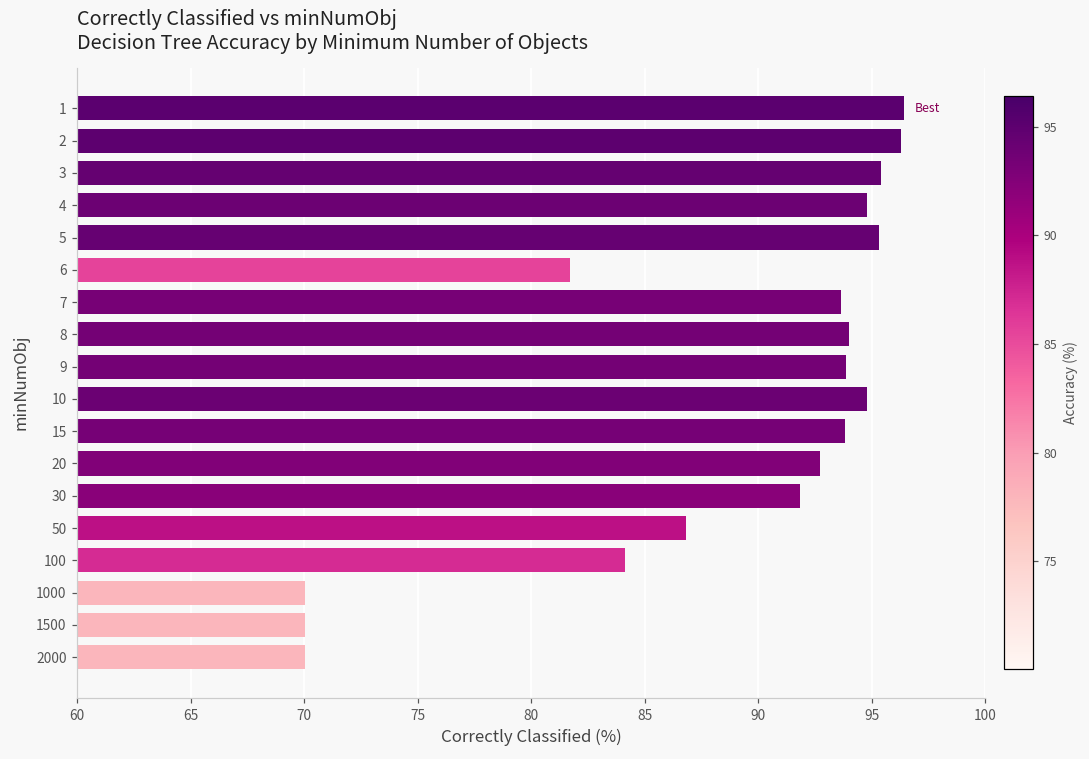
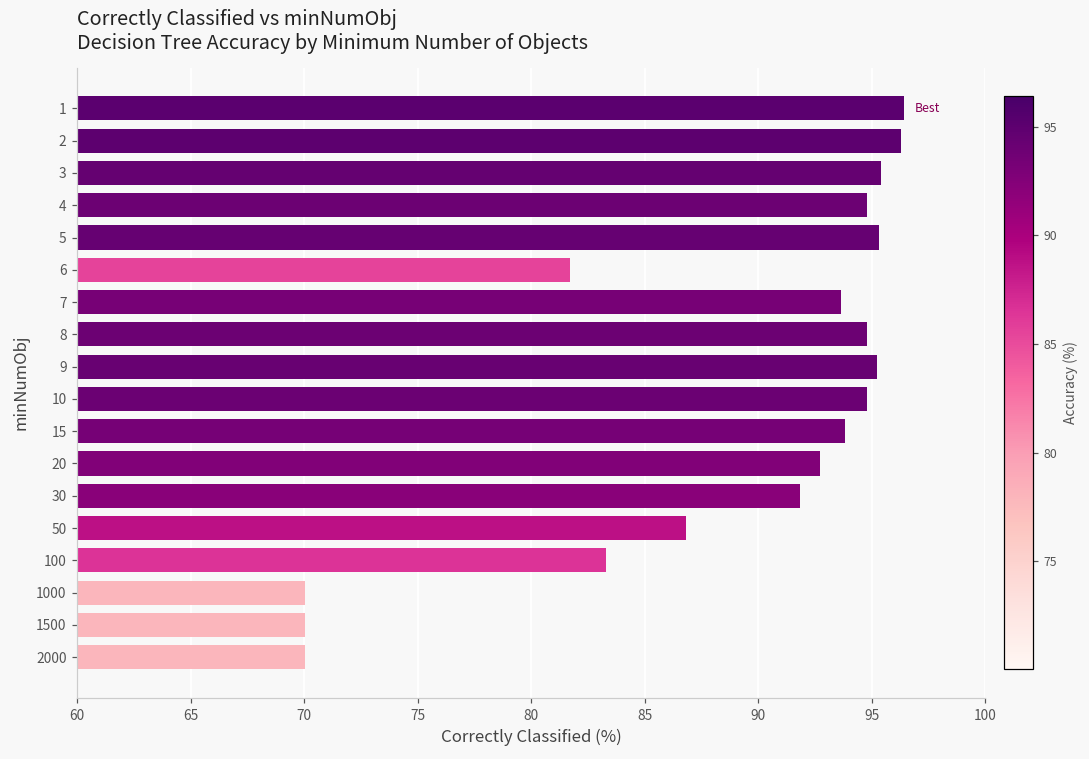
8: 94.0 -> 94.8
9: 93.9 -> 95.2
100: 84.1 -> 83.3
